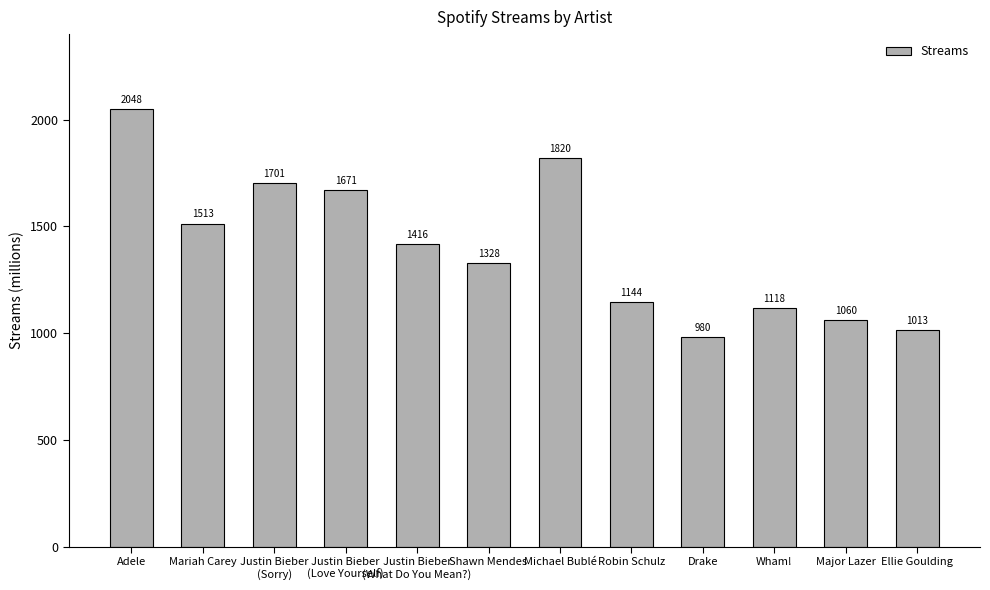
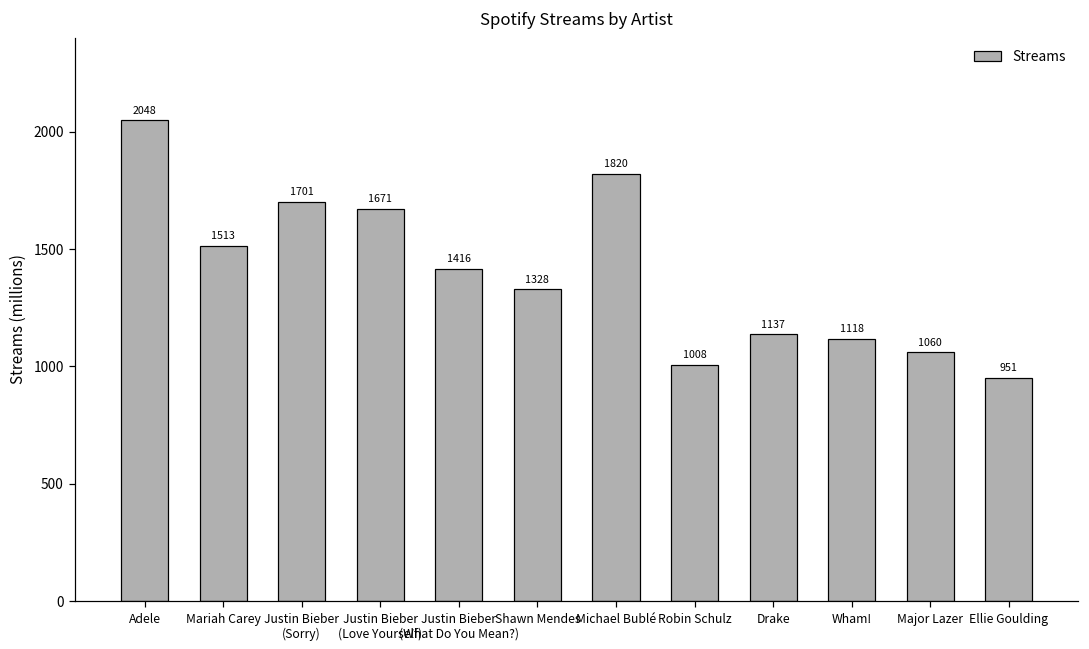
Robin Schulz: 1144 -> 1008
Drake: 980 -> 1137
Ellie Goulding: 1013 -> 951
